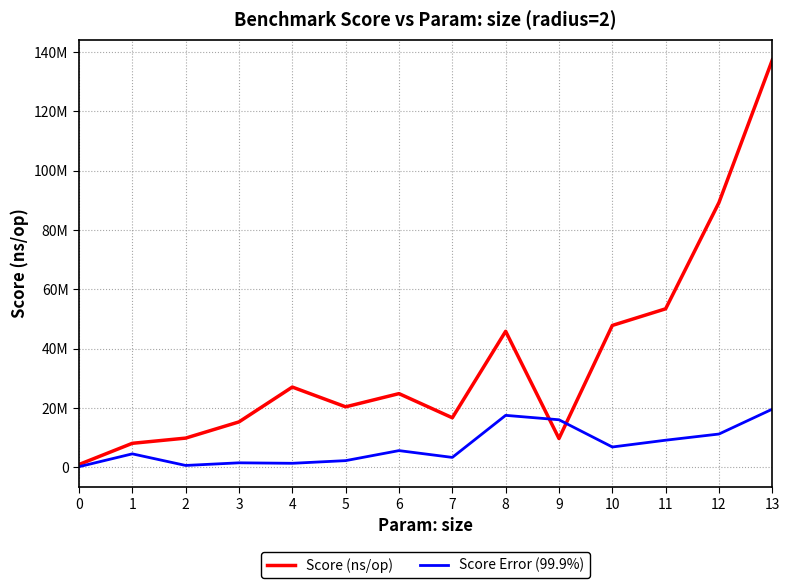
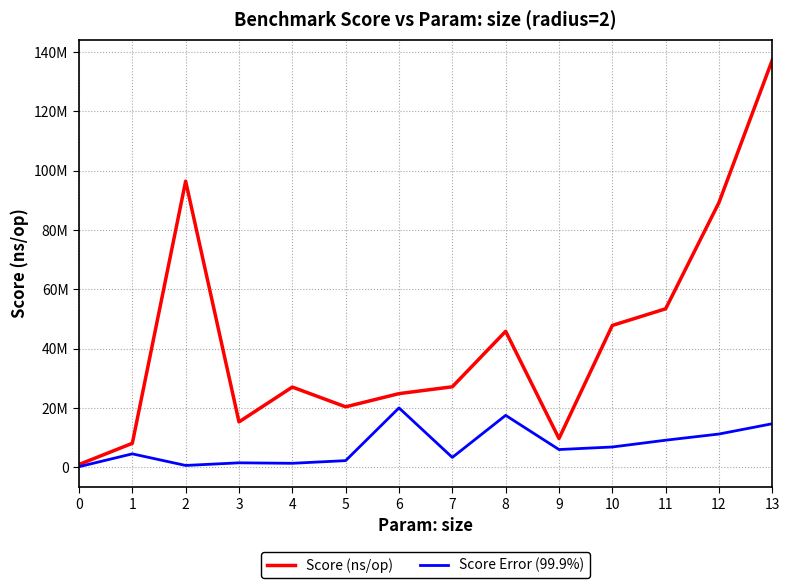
Score (ns/op), 2: 10000000 -> 96000000
Score Error (99.9%), 6: 6000000 -> 20000000
Score (ns/op), 7: 17000000 -> 27000000
Score Error (99.9%), 9: 16000000 -> 6000000
Score Error (99.9%), 13: 20000000 -> 15000000
